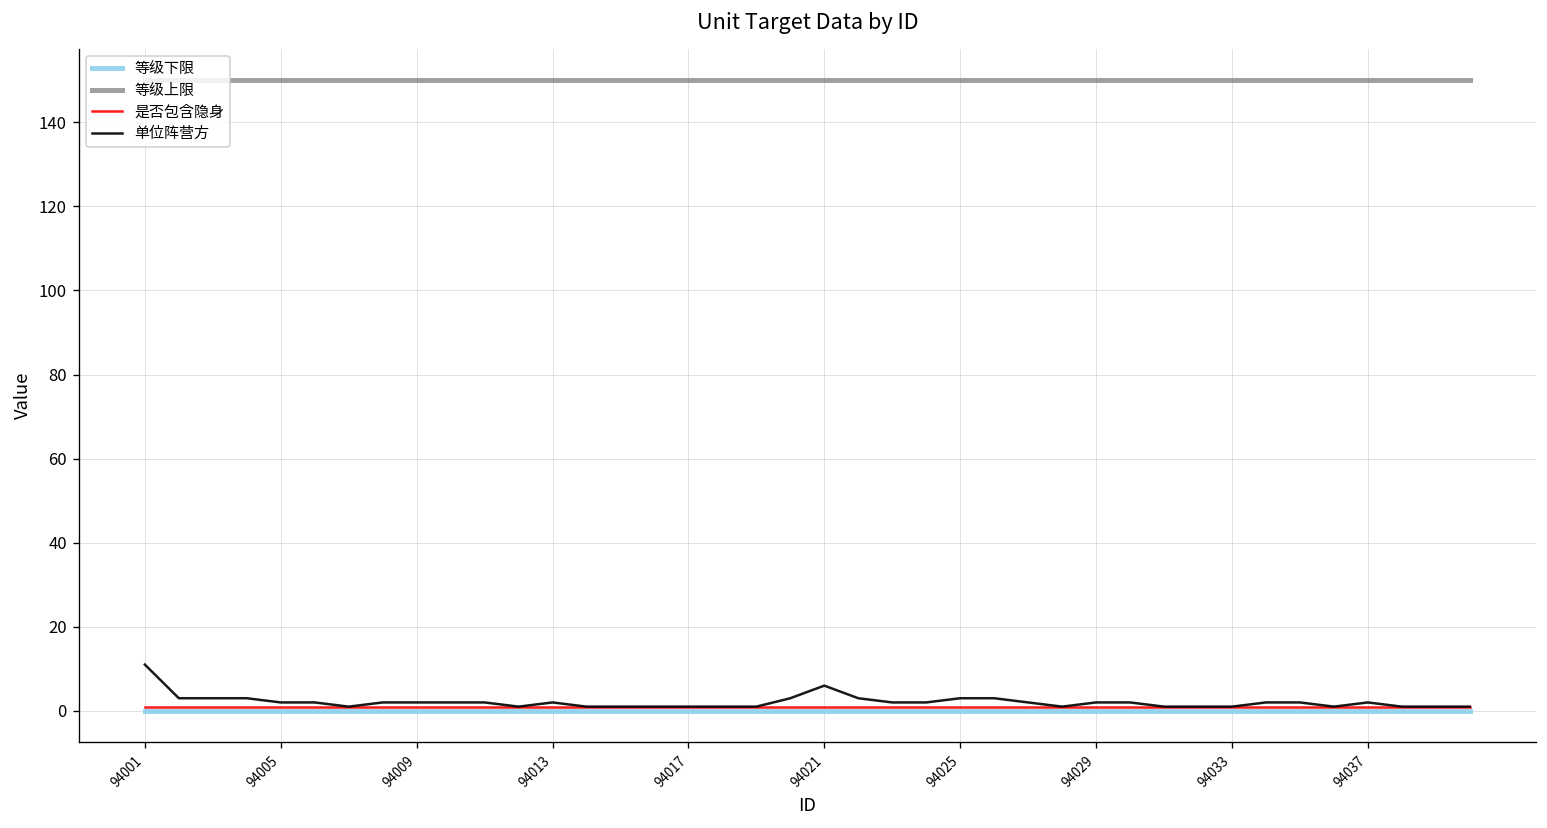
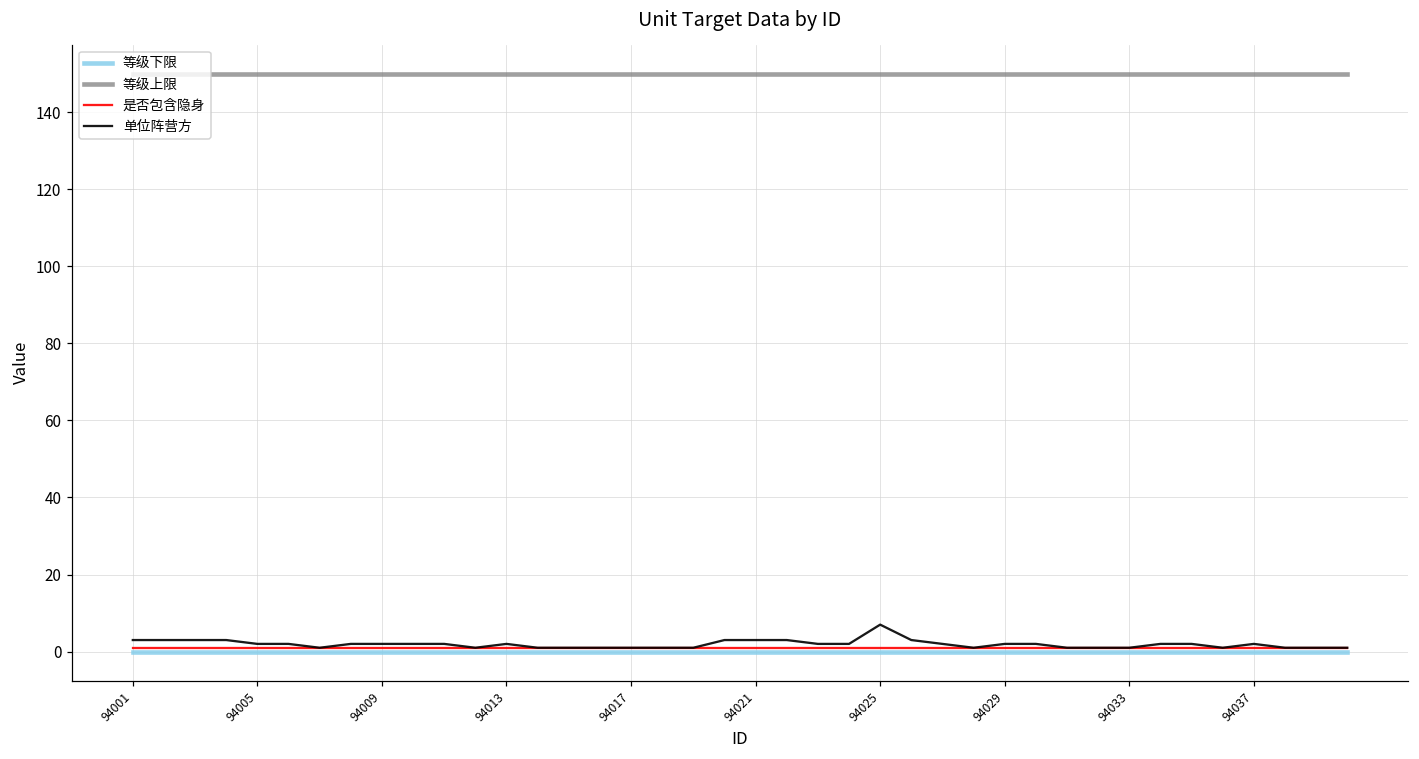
单位阵营方, 94001: 11 -> 3
单位阵营方, 94021: 6 -> 3
单位阵营方, 94025: 3 -> 7
